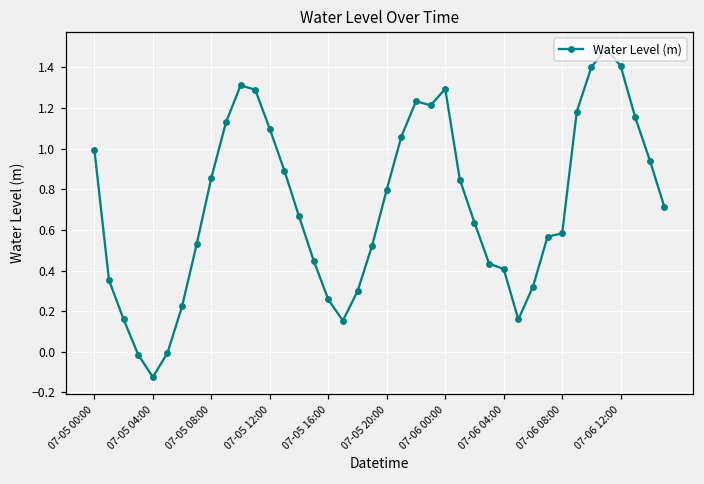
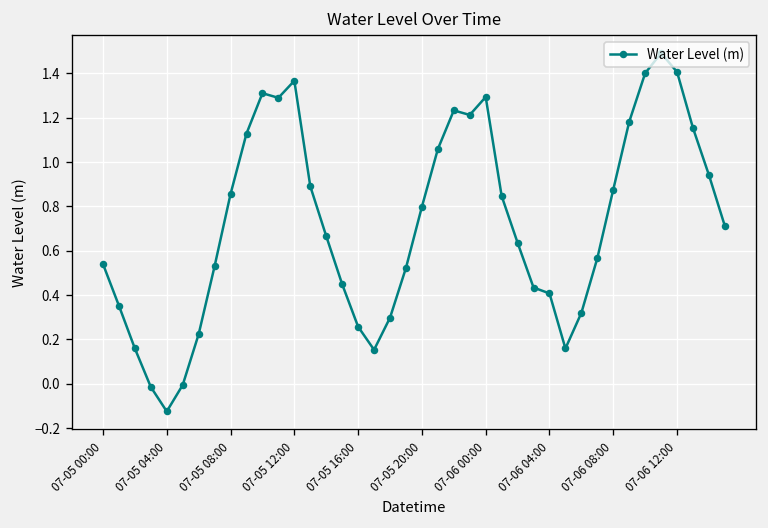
07-05 00:00: 0.99 -> 0.54
07-05 12:00: 1.10 -> 1.37
07-06 08:00: 0.58 -> 0.88
